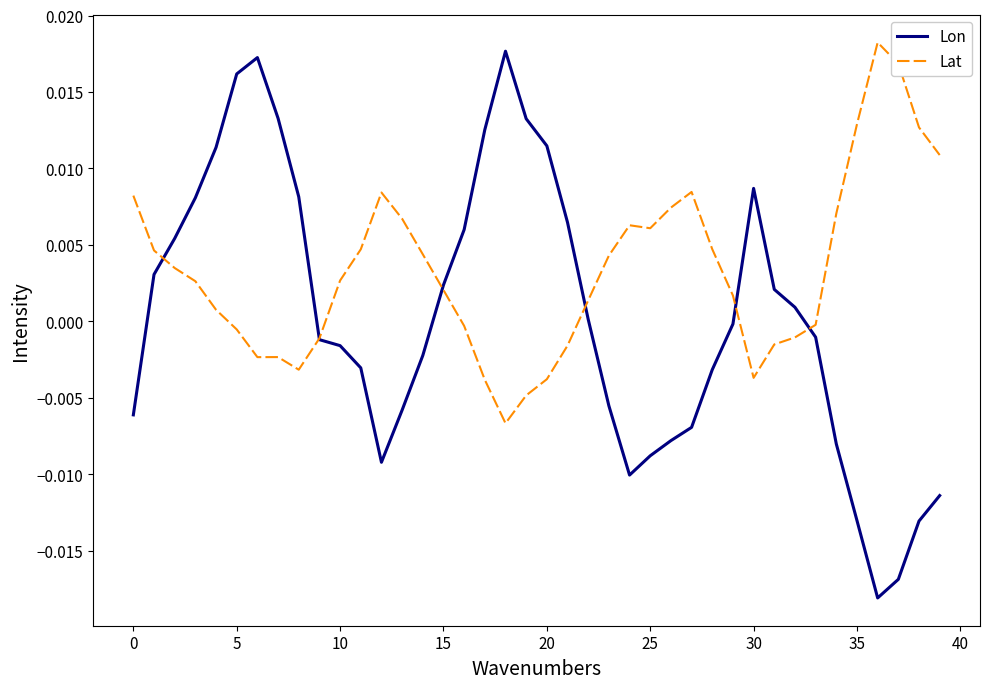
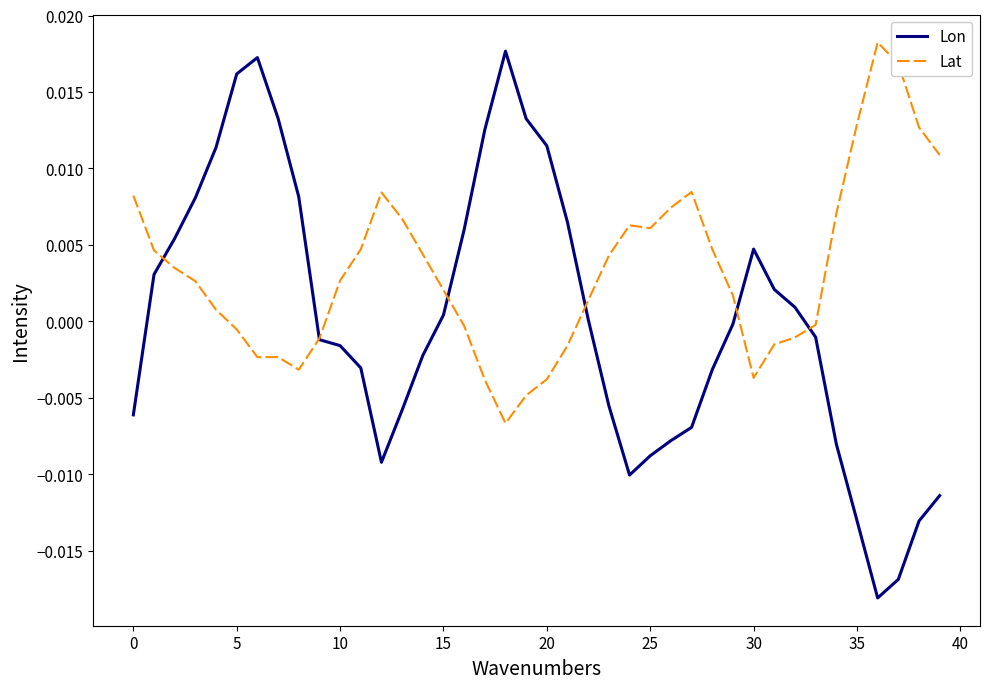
Lon, 15: 0.0024 -> 0.0004
Lon, 30: 0.0087 -> 0.0047
